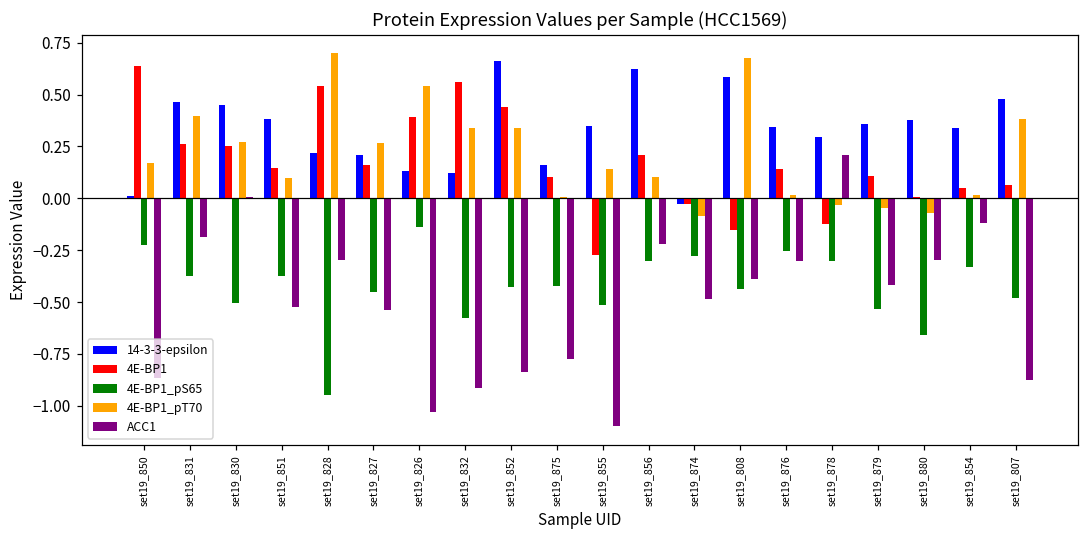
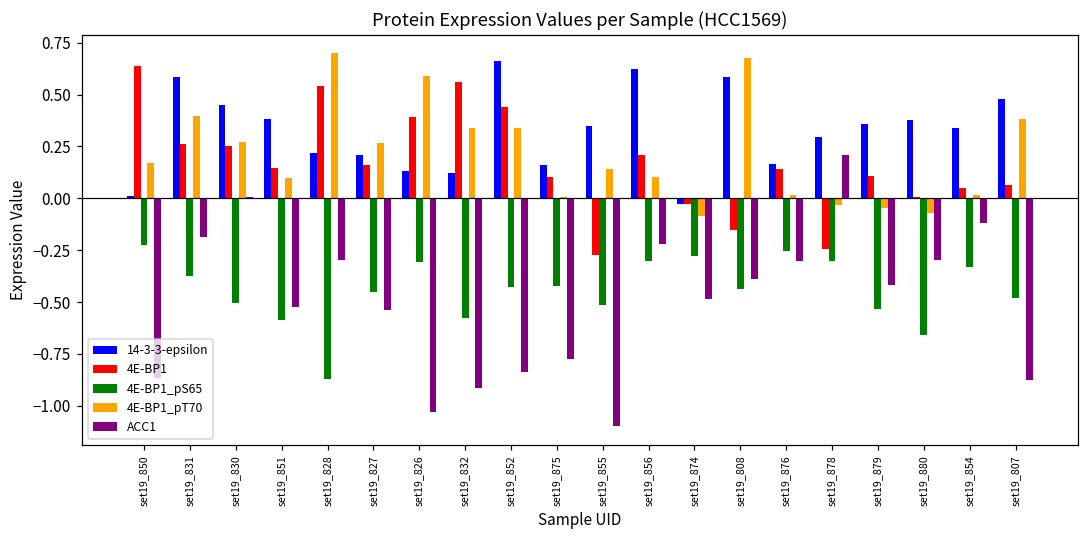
14-3-3-epsilon, set19_831: 0.47 -> 0.58
4E-BP1_pS65, set19_851: -0.37 -> -0.59
4E-BP1_pS65, set19_828: -0.95 -> -0.87
4E-BP1_pS65, set19_826: -0.14 -> -0.31
4E-BP1_pT70, set19_826: 0.54 -> 0.59
14-3-3-epsilon, set19_876: 0.35 -> 0.17
4E-BP1, set19_878: -0.12 -> -0.24
